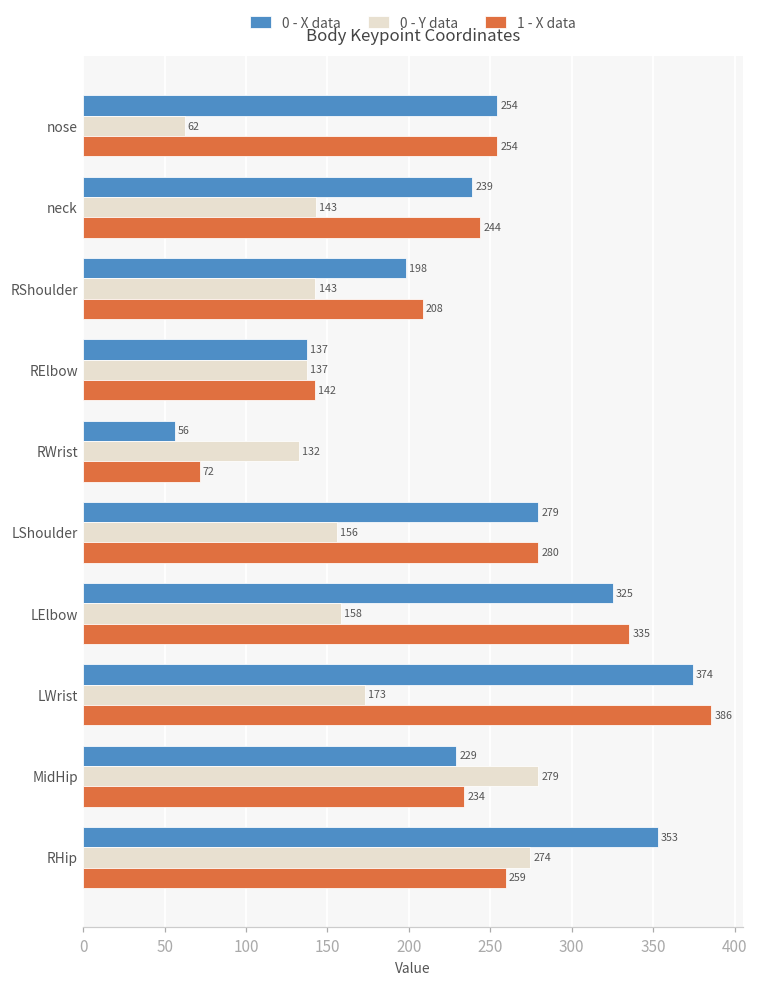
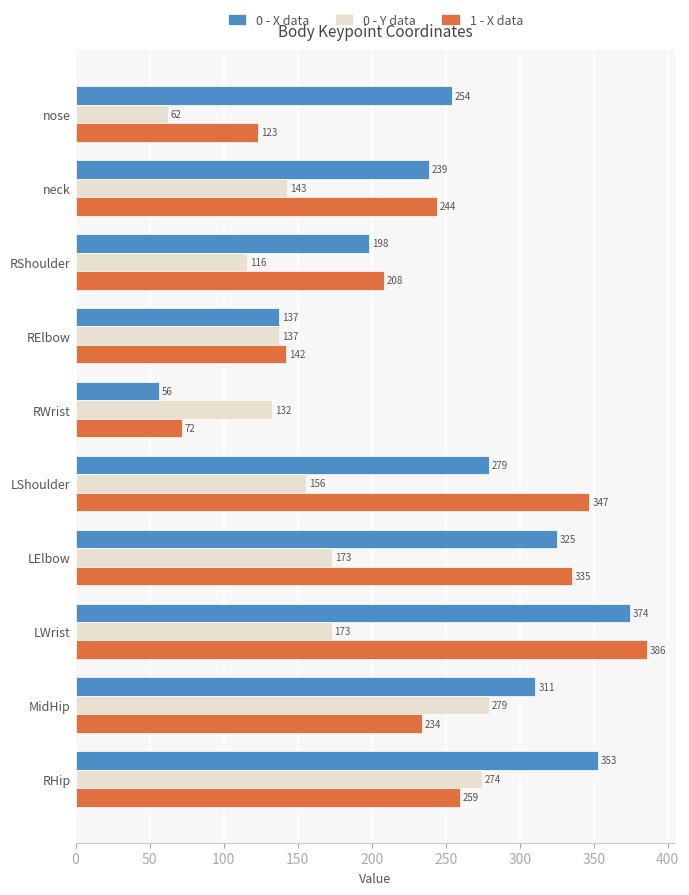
1 - X data, nose: 254 -> 123
0 - Y data, RShoulder: 143 -> 116
1 - X data, LShoulder: 280 -> 347
0 - Y data, LElbow: 158 -> 173
0 - X data, MidHip: 229 -> 311
